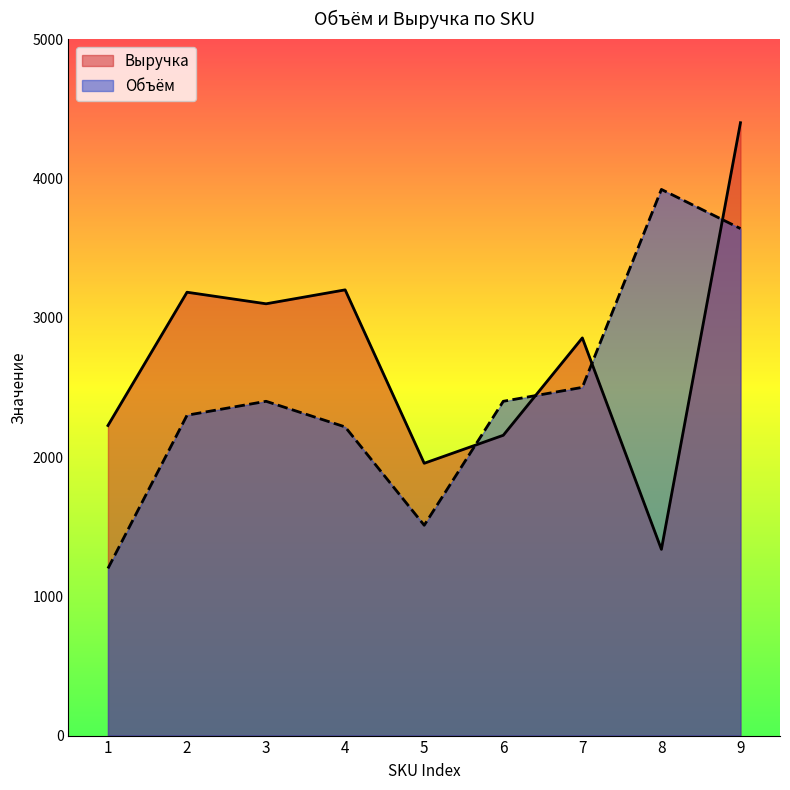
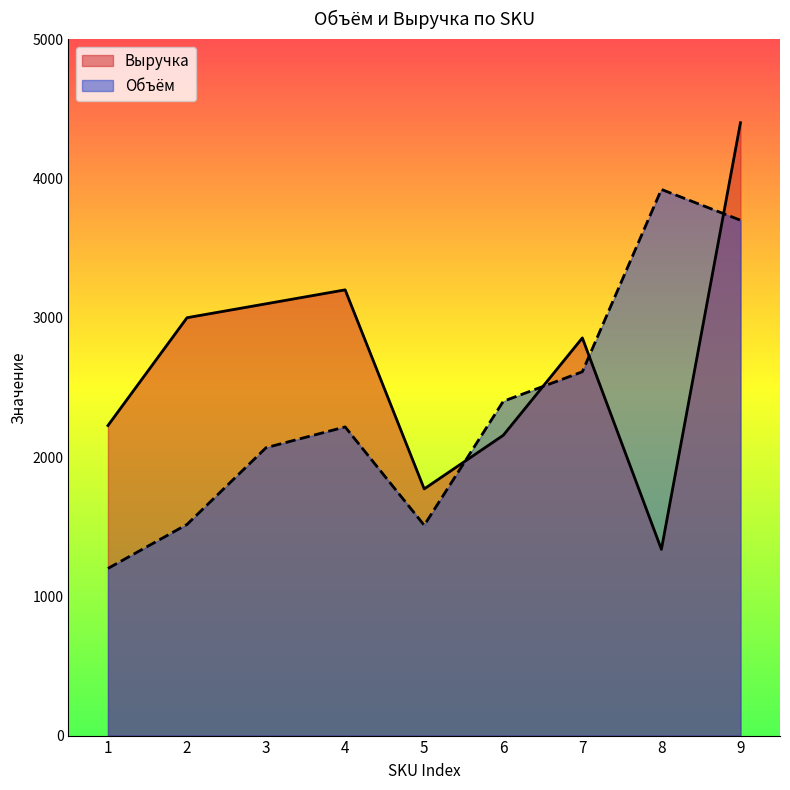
Выручка, 2: 3180 -> 3000
Объём, 2: 2300 -> 1520
Объём, 3: 2400 -> 2070
Выручка, 5: 1960 -> 1770
Объём, 7: 2500 -> 2610
Объём, 9: 3640 -> 3700
